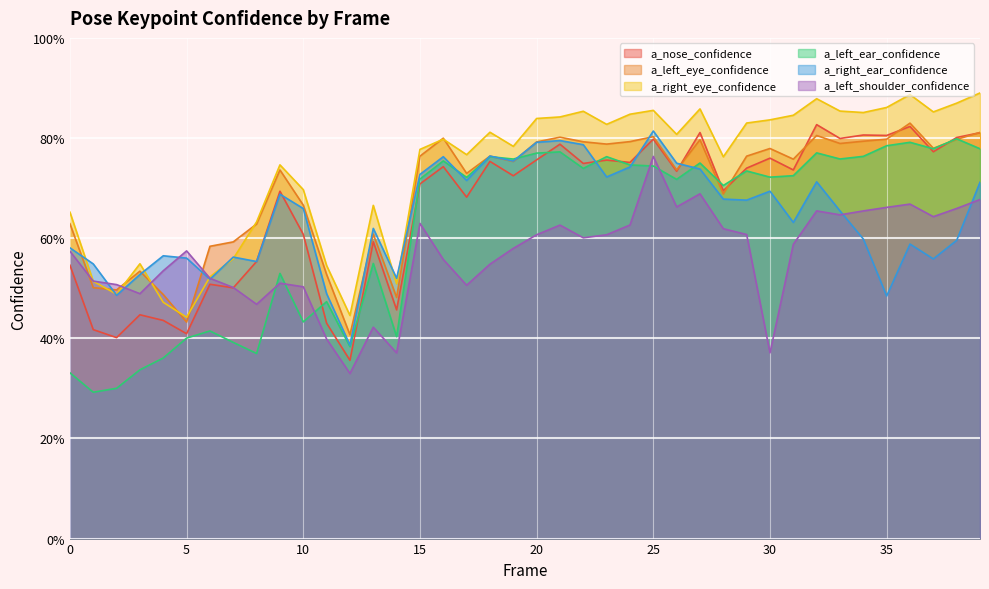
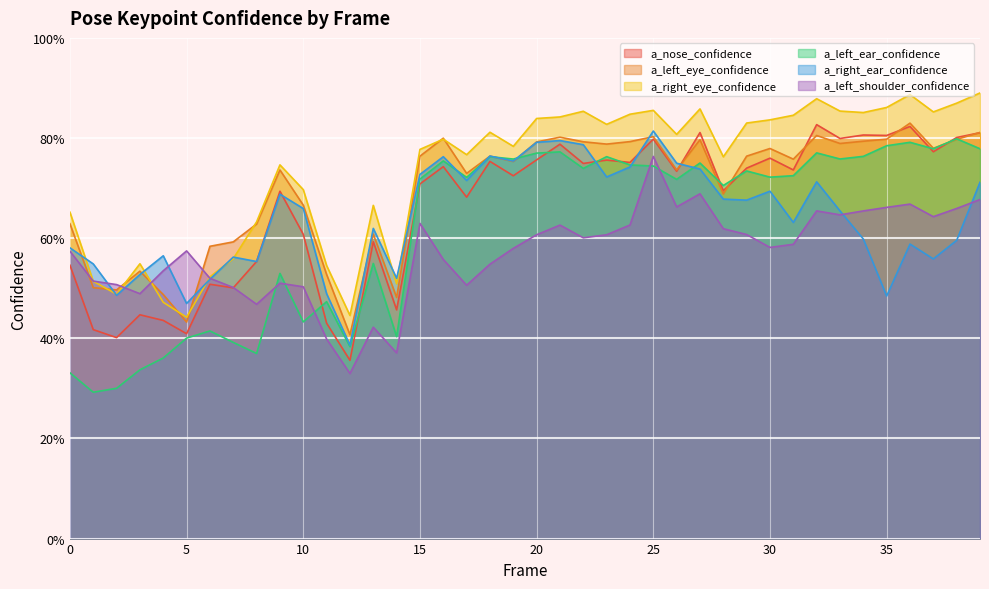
a_right_ear_confidence, 5: 56% -> 47%
a_left_shoulder_confidence, 30: 37% -> 58%
